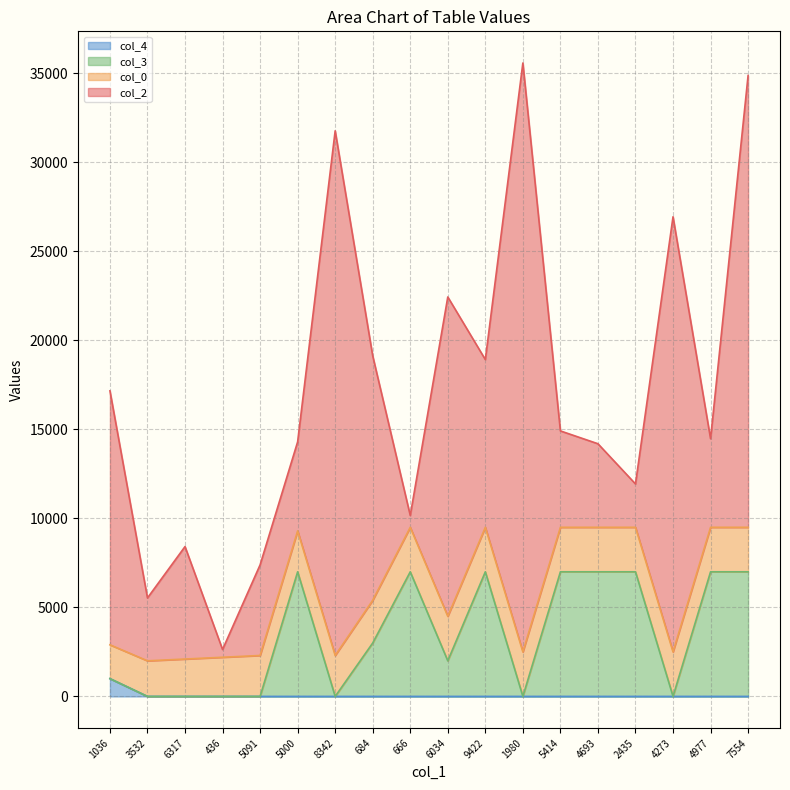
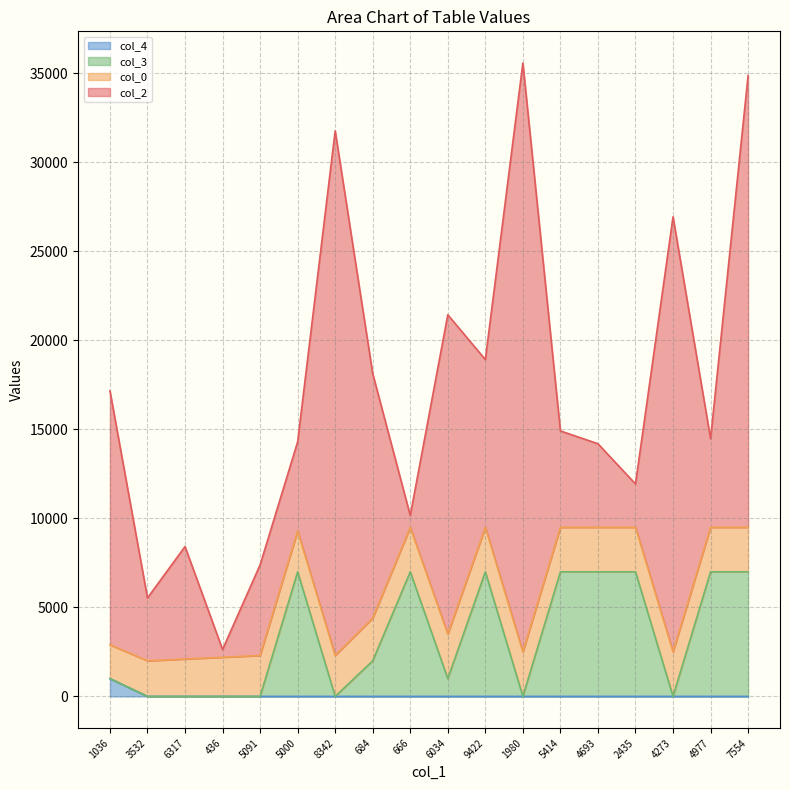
col_3, 684: 3000 -> 2000
col_3, 6034: 2000 -> 1000
